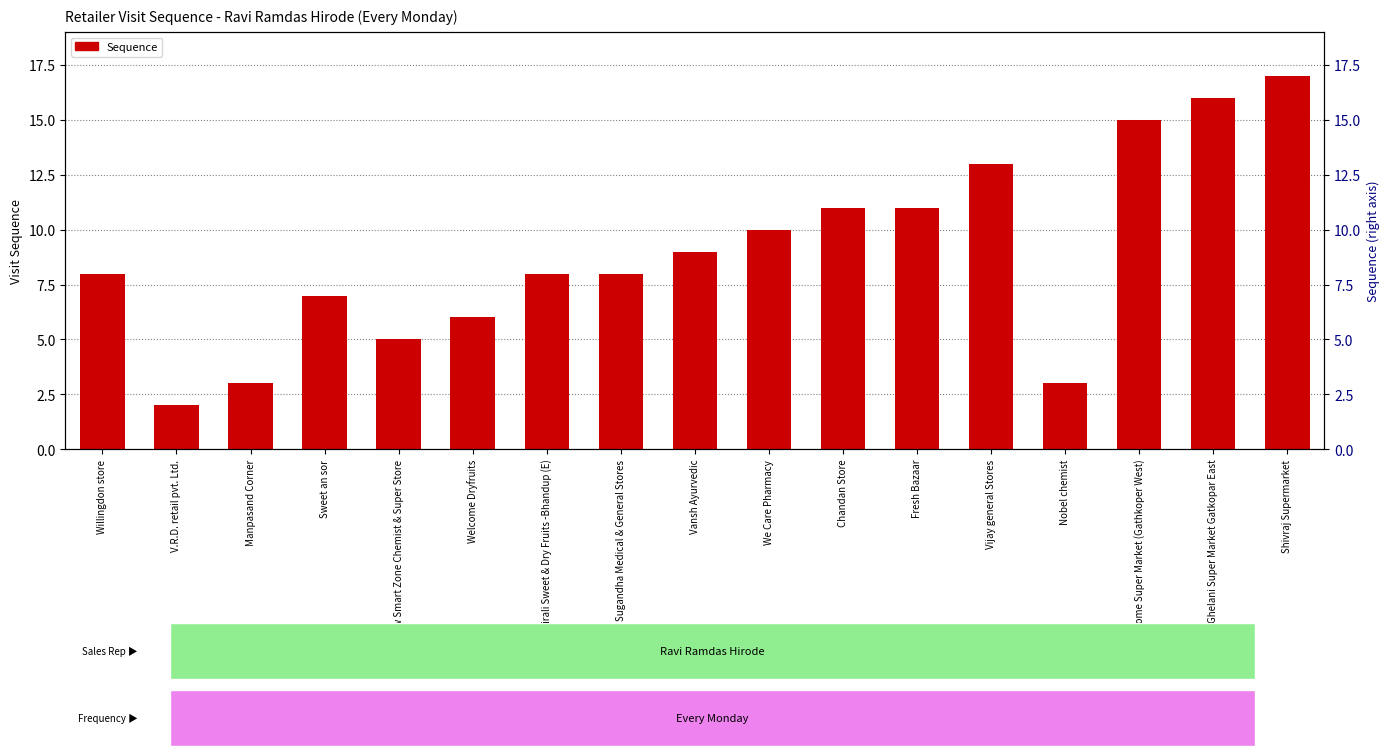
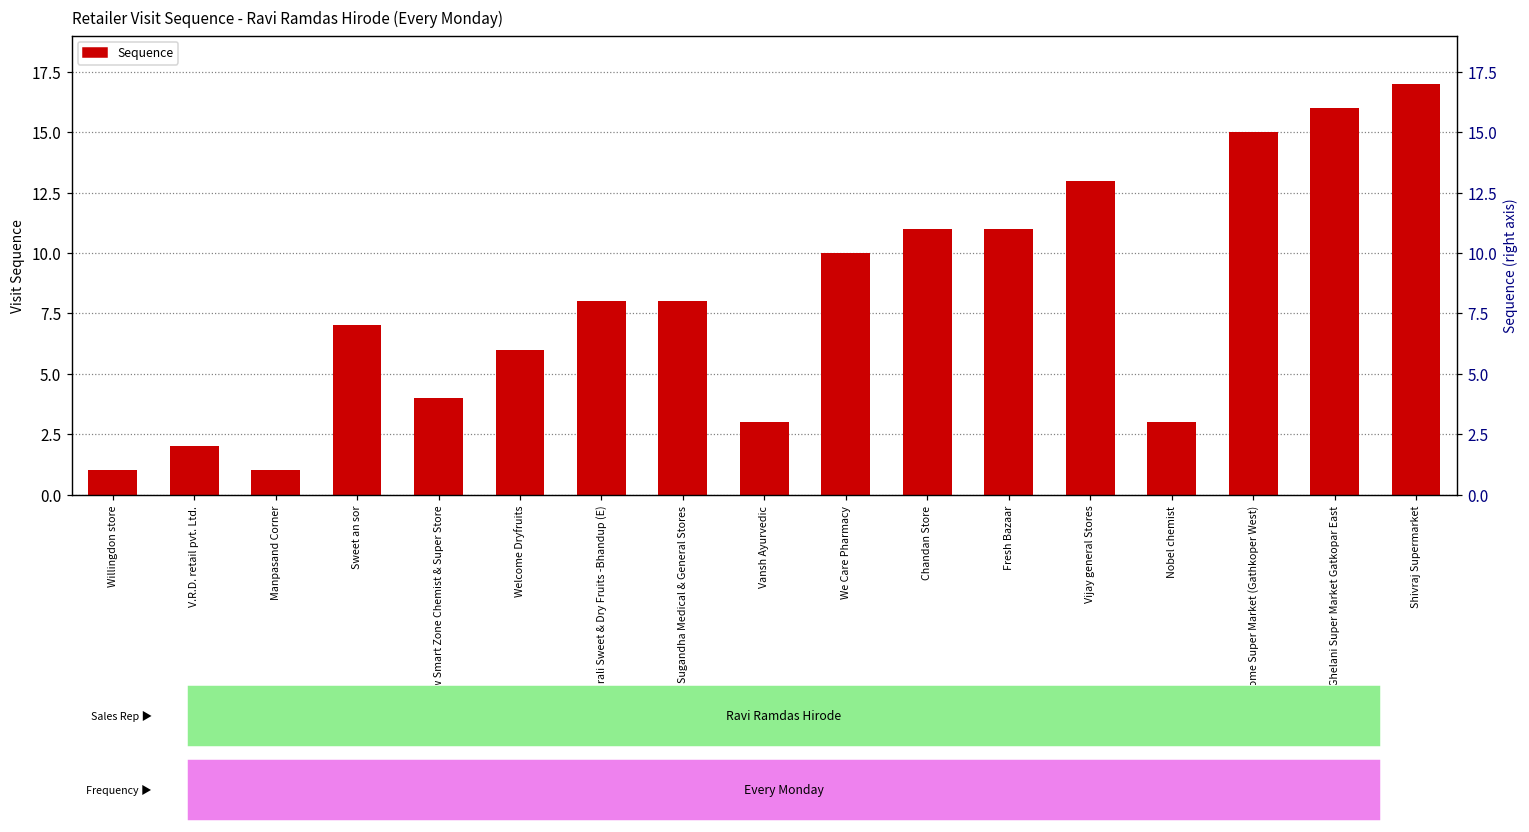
Willingdon store: 8 -> 1
Manpasand Corner: 3 -> 1
New Smart Zone Chemist & Super Store: 5 -> 4
Vansh Ayurvedic: 9 -> 3
